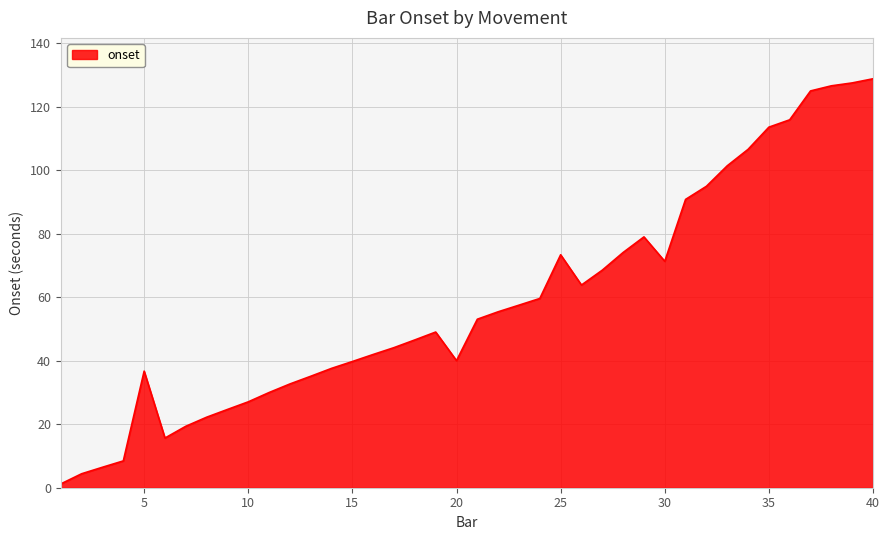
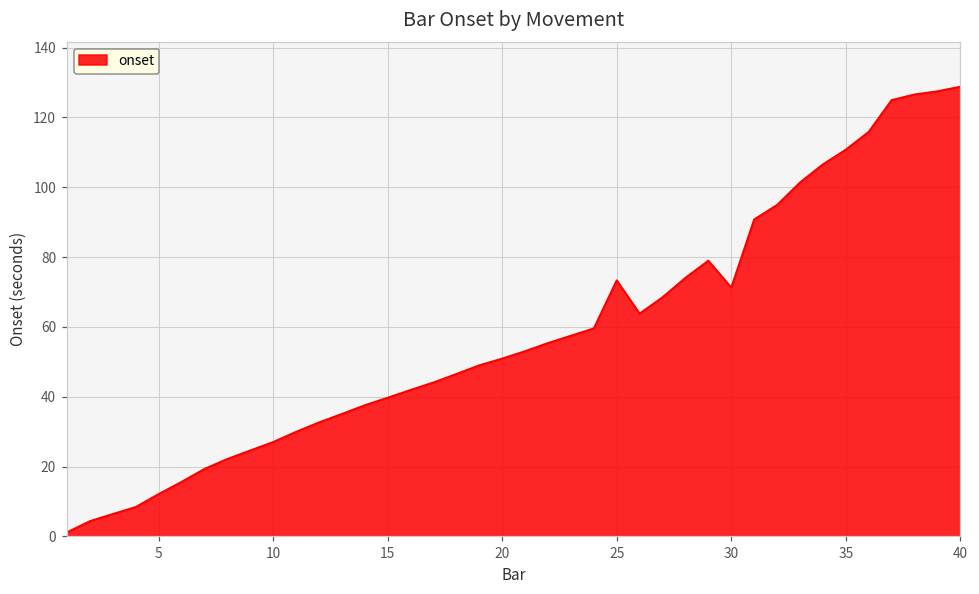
5: 37 -> 12
20: 40 -> 51
35: 114 -> 111
